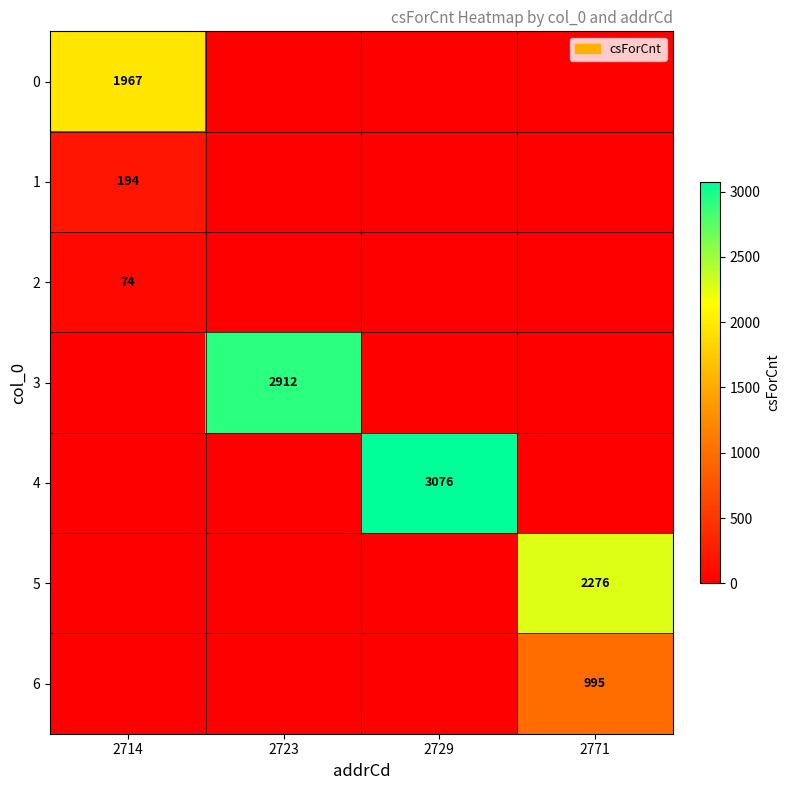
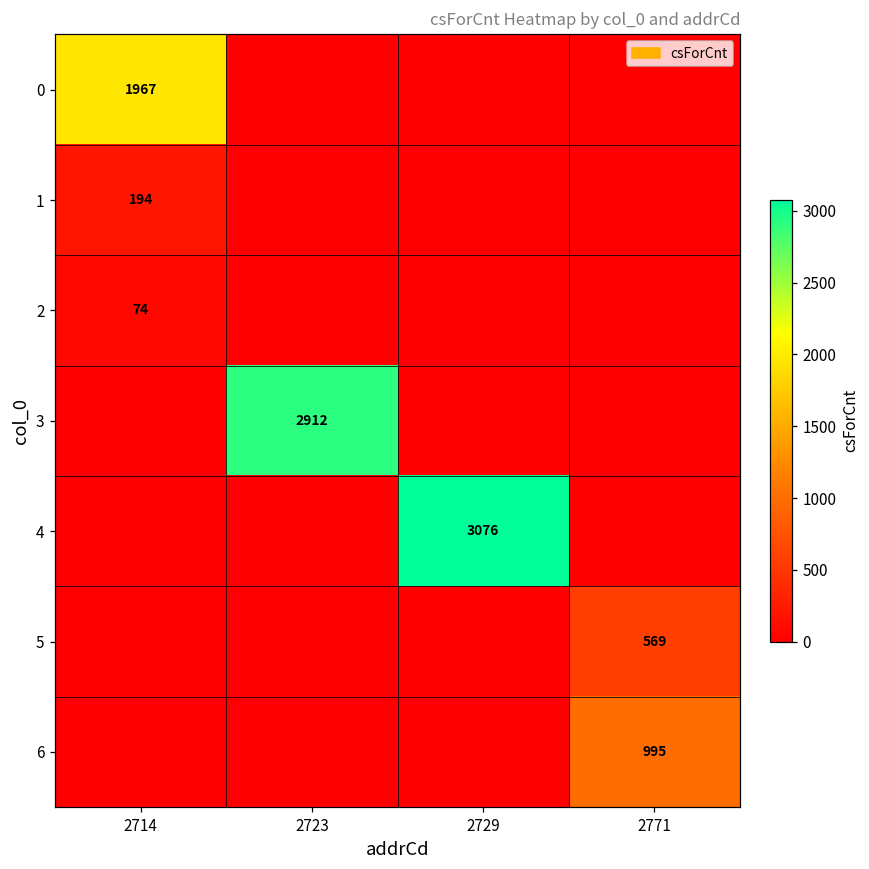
5, 2771: 2276 -> 569
